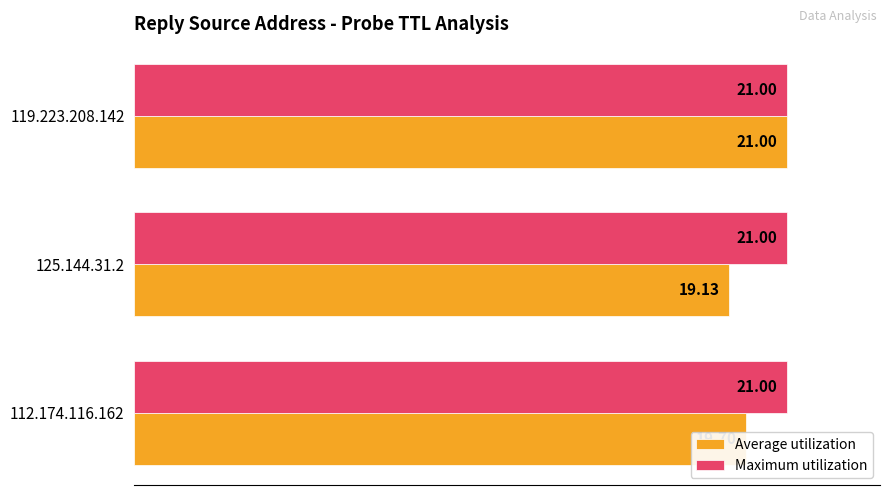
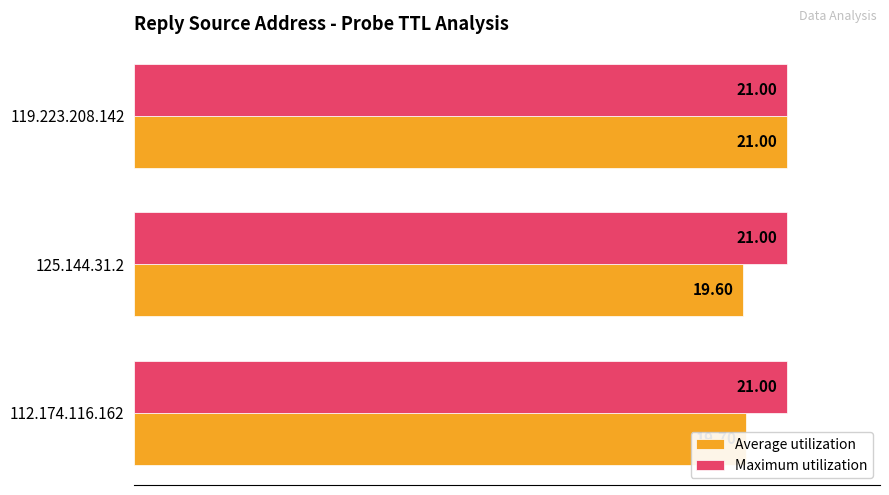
Average utilization, 125.144.31.2: 19.13 -> 19.60
